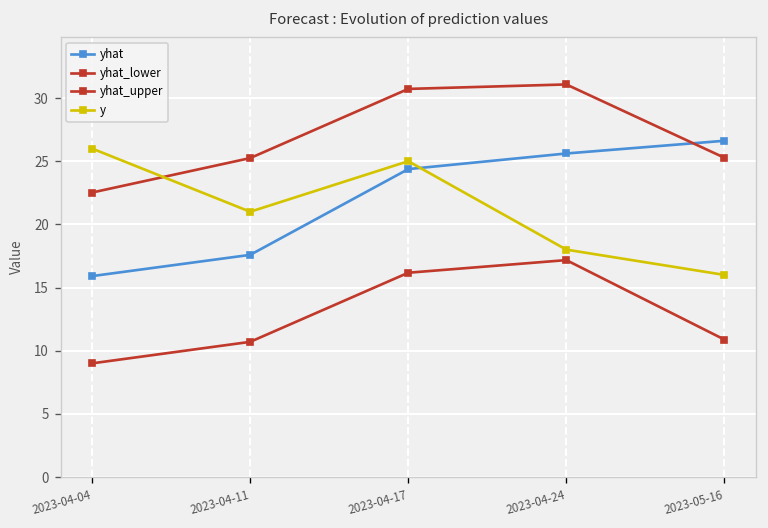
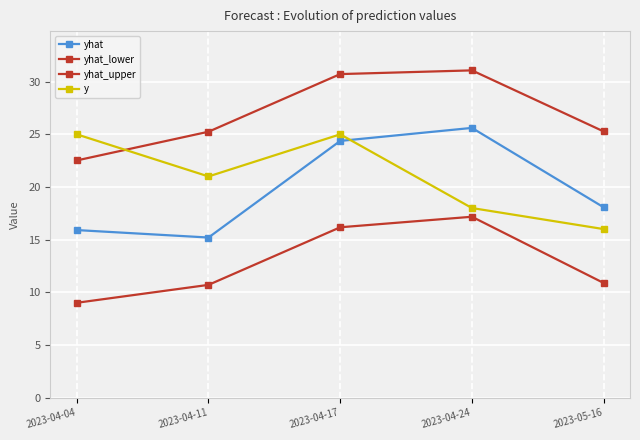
y, 2023-04-04: 26 -> 25
yhat, 2023-04-11: 17.6 -> 15.2
yhat, 2023-05-16: 26.6 -> 18.1
